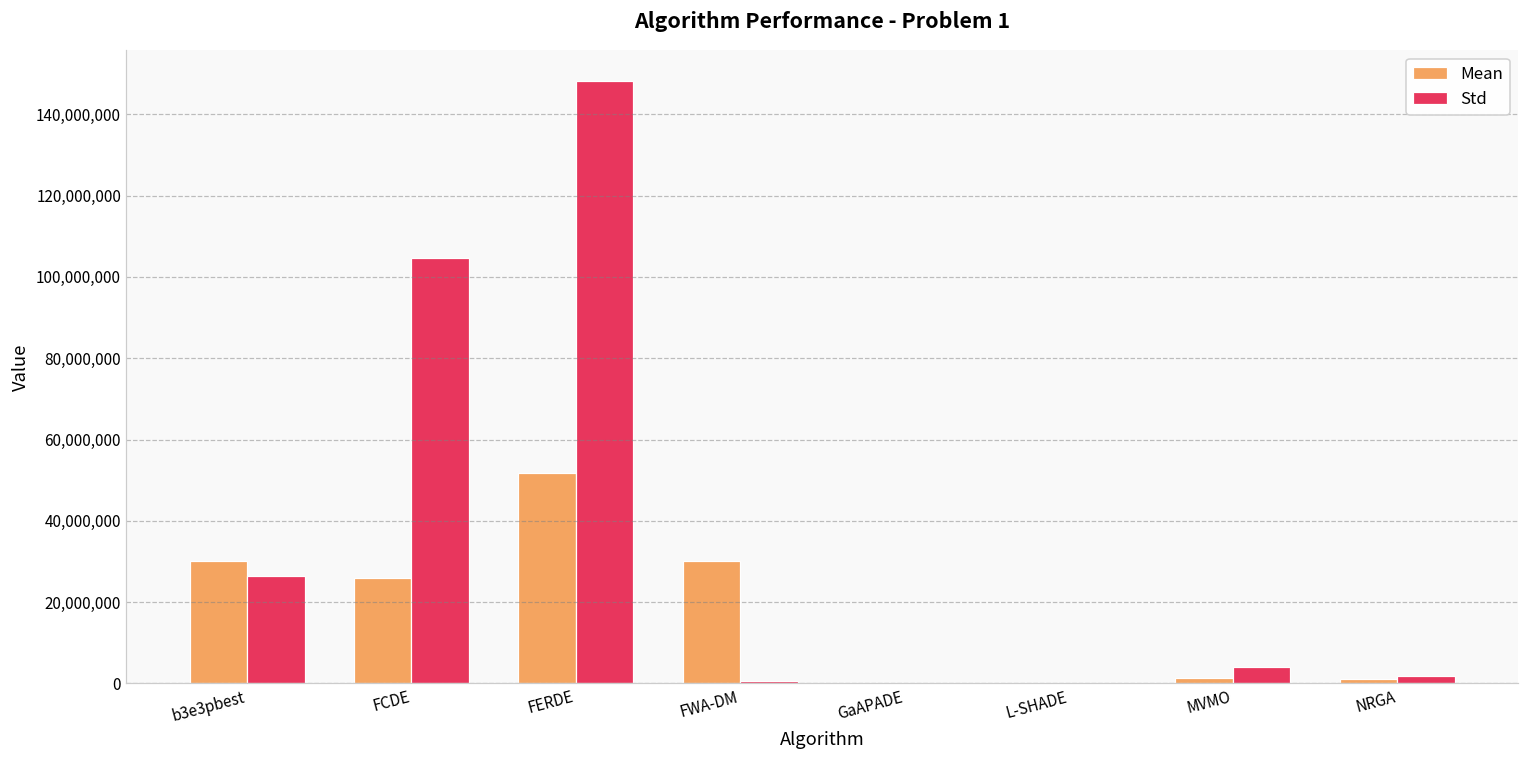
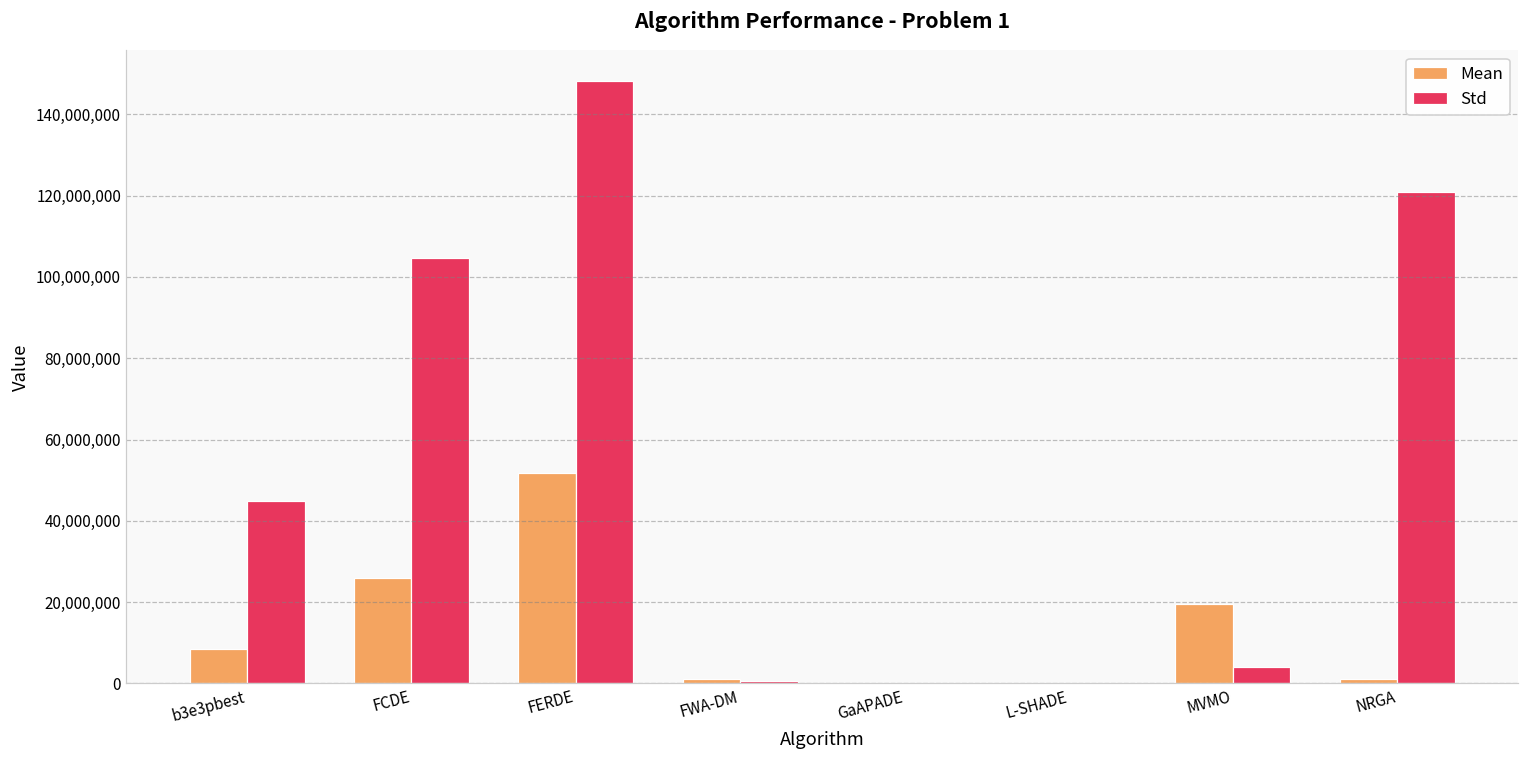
Mean, b3e3pbest: 30,000,000 -> 9,000,000
Std, b3e3pbest: 26,000,000 -> 45,000,000
Mean, FWA-DM: 30,000,000 -> 1,000,000
Mean, MVMO: 1,000,000 -> 19,000,000
Std, NRGA: 2,000,000 -> 121,000,000
